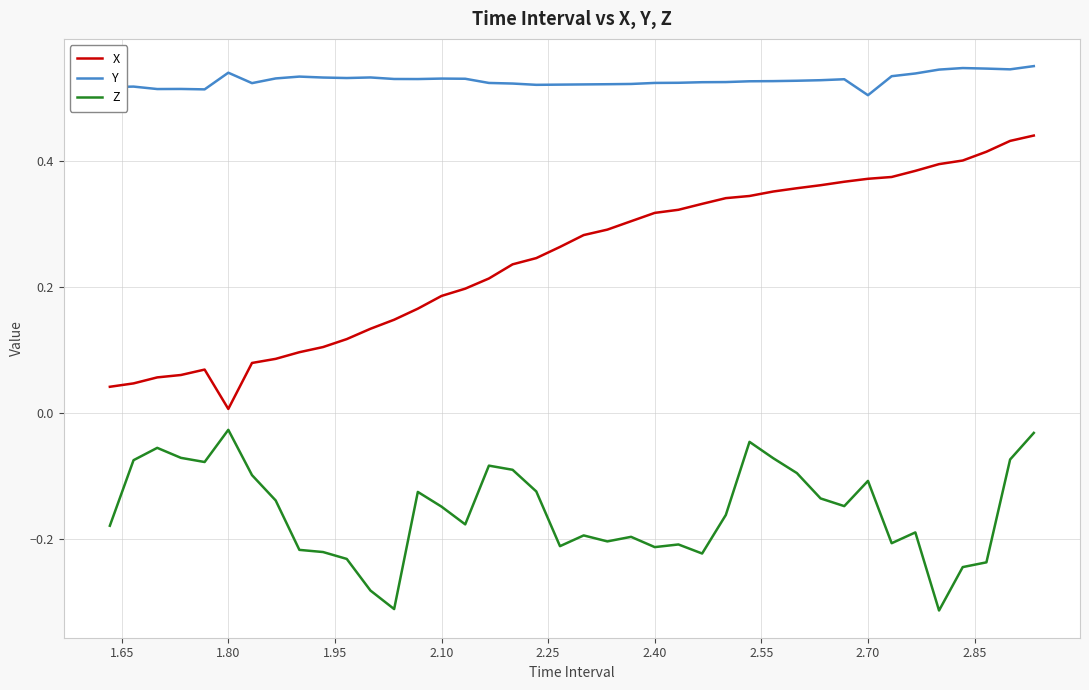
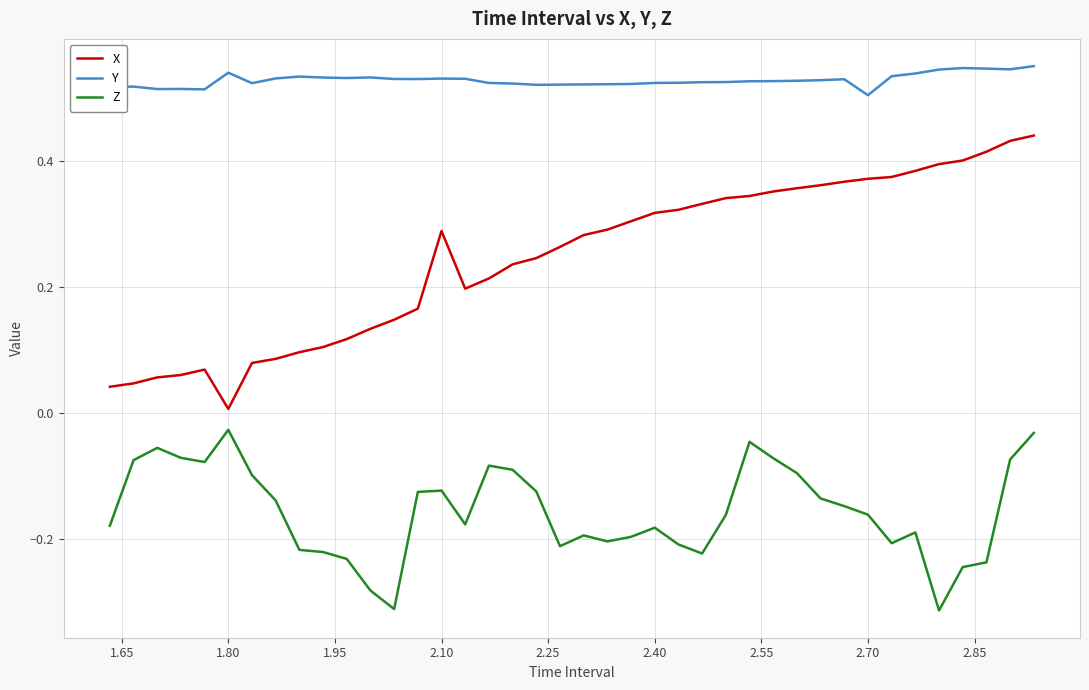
X, 2.10: 0.19 -> 0.29
Z, 2.10: -0.15 -> -0.12
Z, 2.40: -0.21 -> -0.18
Z, 2.70: -0.11 -> -0.16
